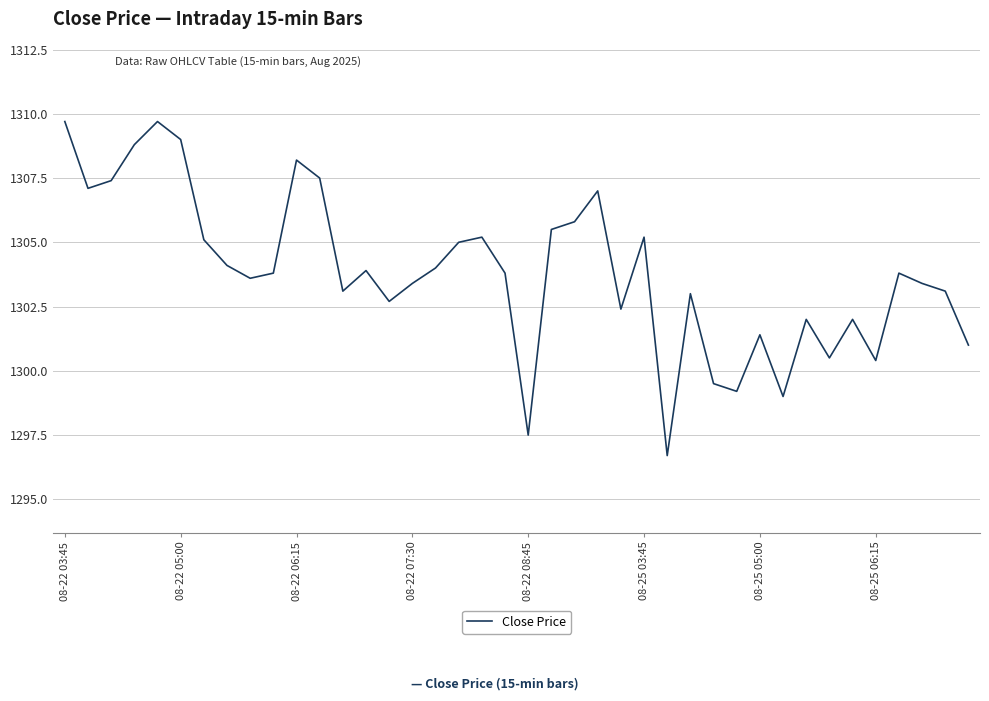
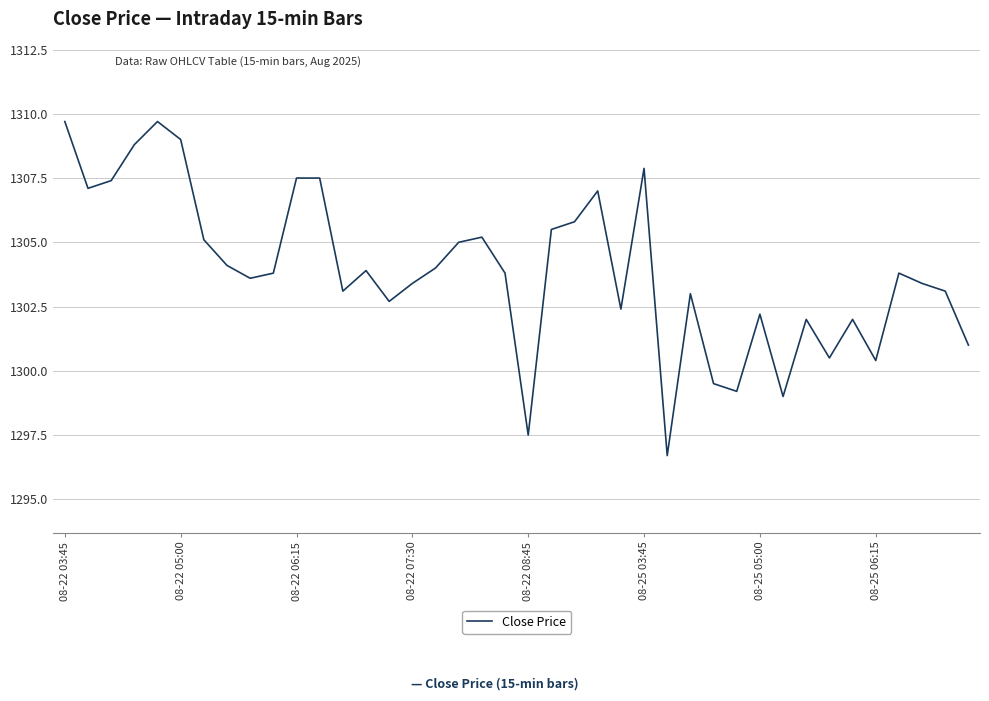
08-22 06:15: 1308.2 -> 1307.5
08-25 03:45: 1305.2 -> 1307.9
08-25 05:00: 1301.4 -> 1302.2
